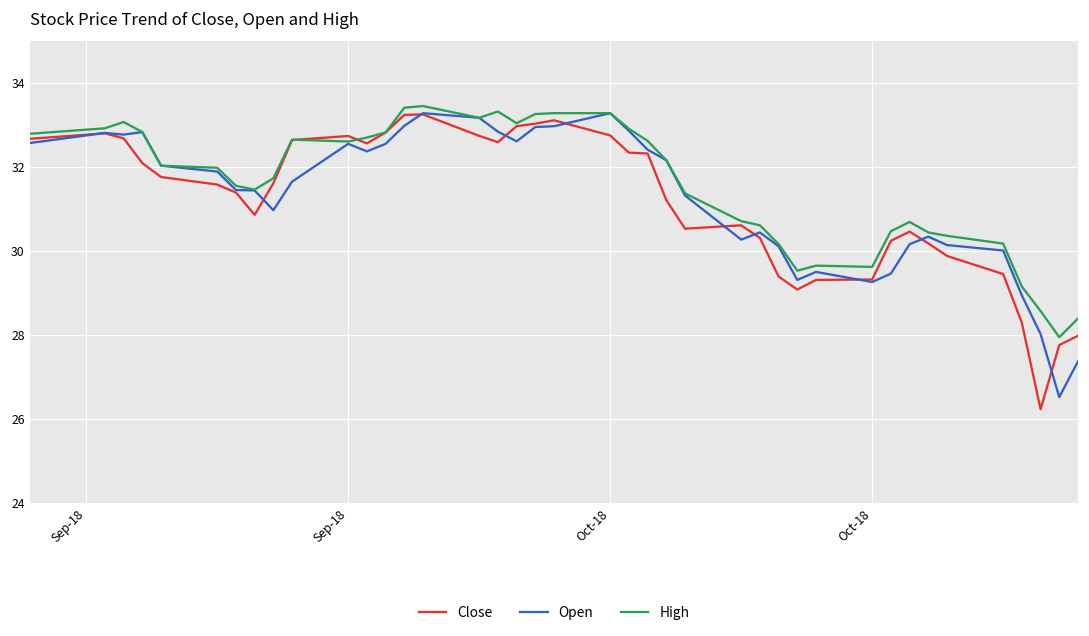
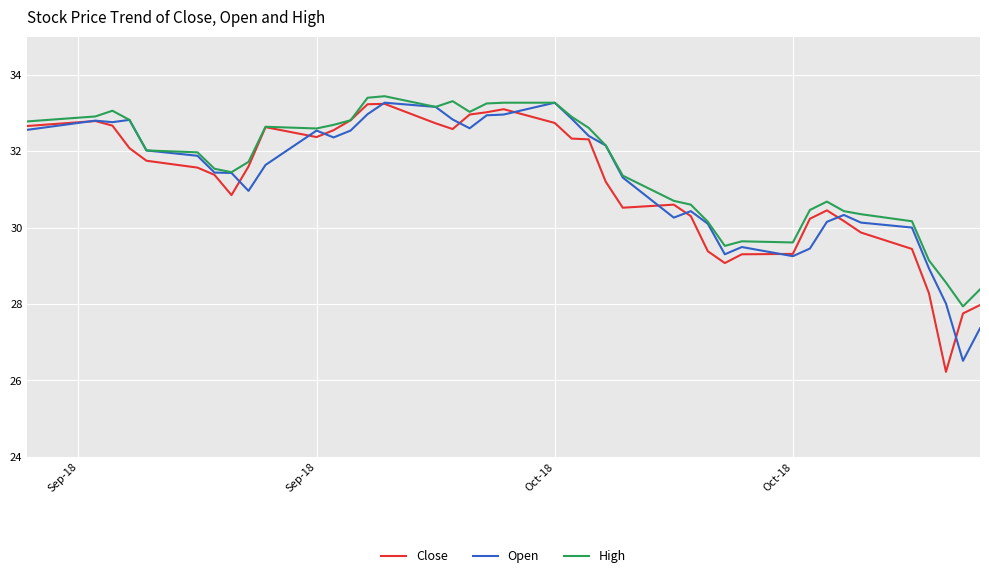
Close, Sep-18: 32.7 -> 32.4
